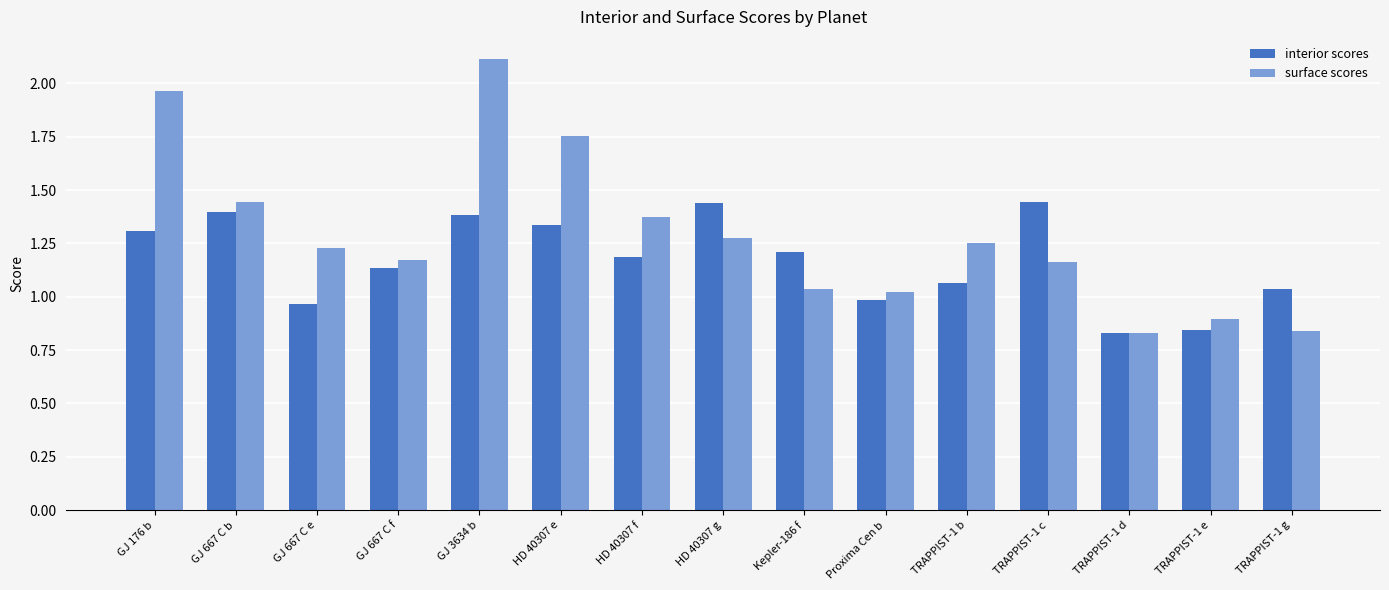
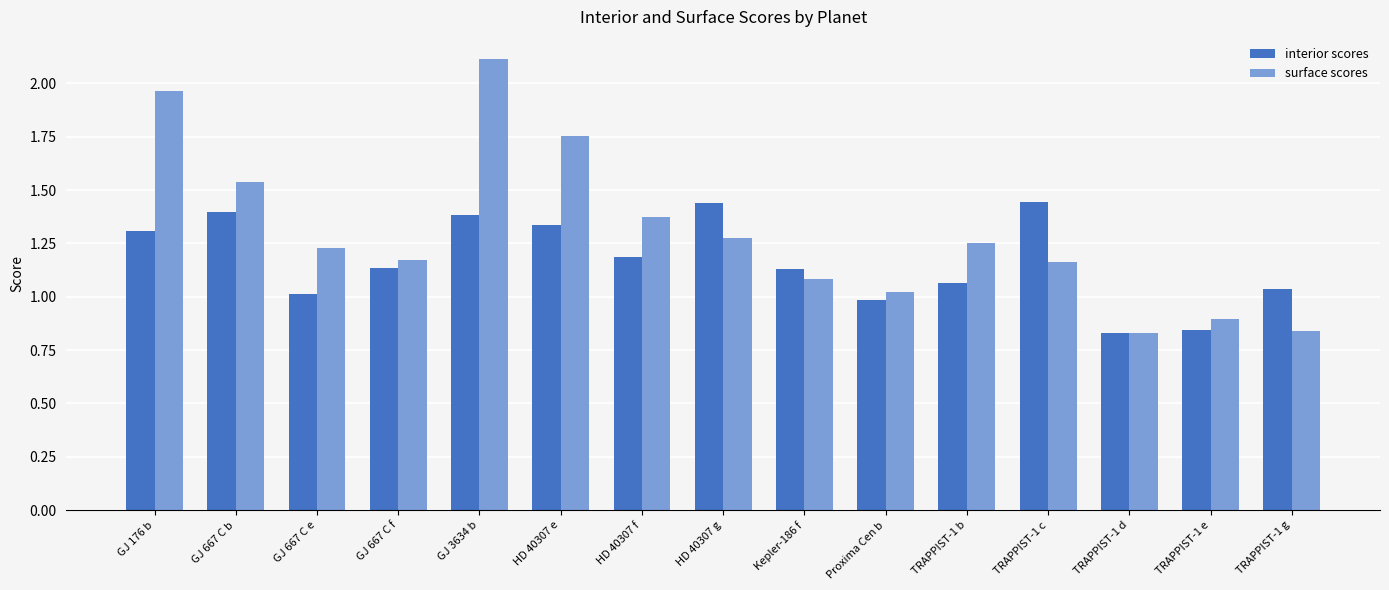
surface scores, GJ 667 C b: 1.44 -> 1.54
interior scores, GJ 667 C e: 0.97 -> 1.02
interior scores, Kepler-186 f: 1.21 -> 1.13
surface scores, Kepler-186 f: 1.04 -> 1.08
